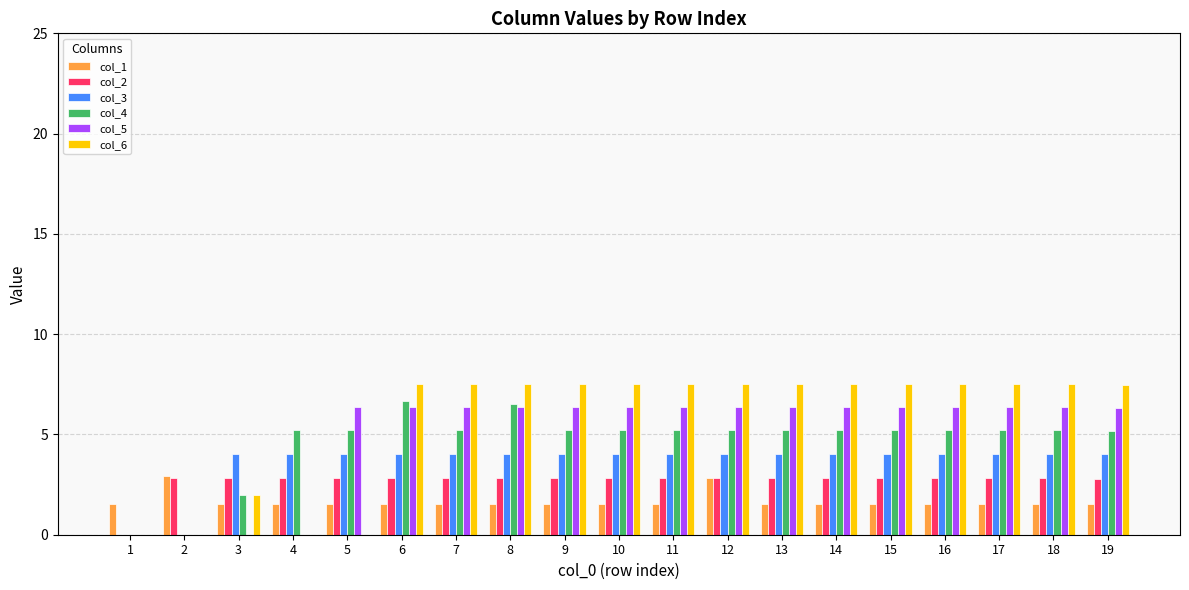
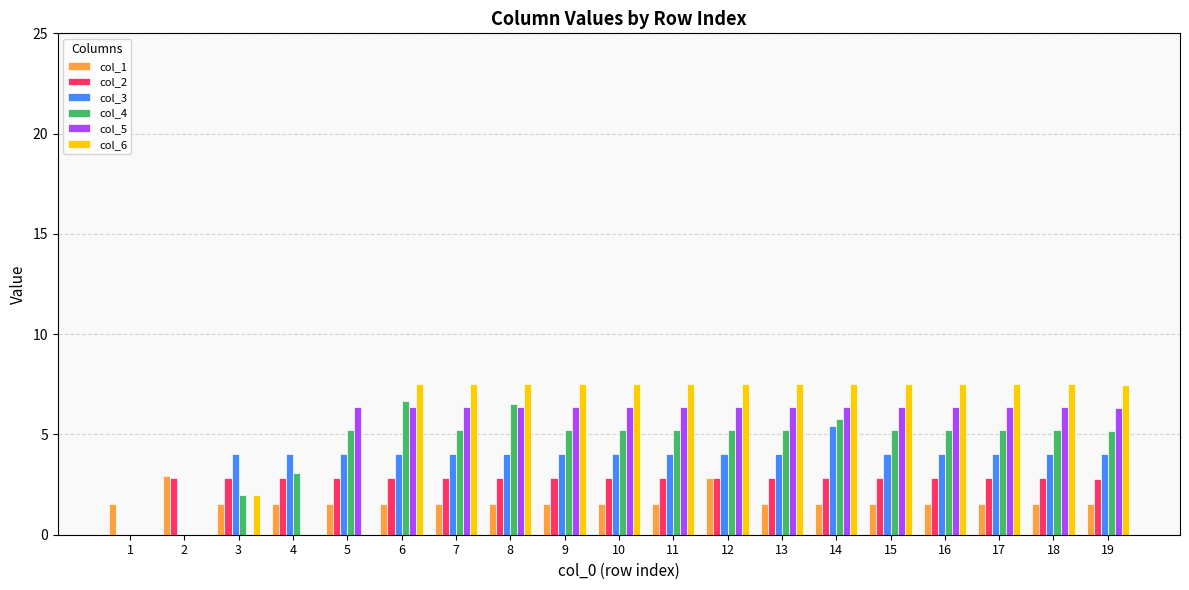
col_4, 4: 5.2 -> 3.1
col_3, 14: 4.0 -> 5.4
col_4, 14: 5.2 -> 5.8
